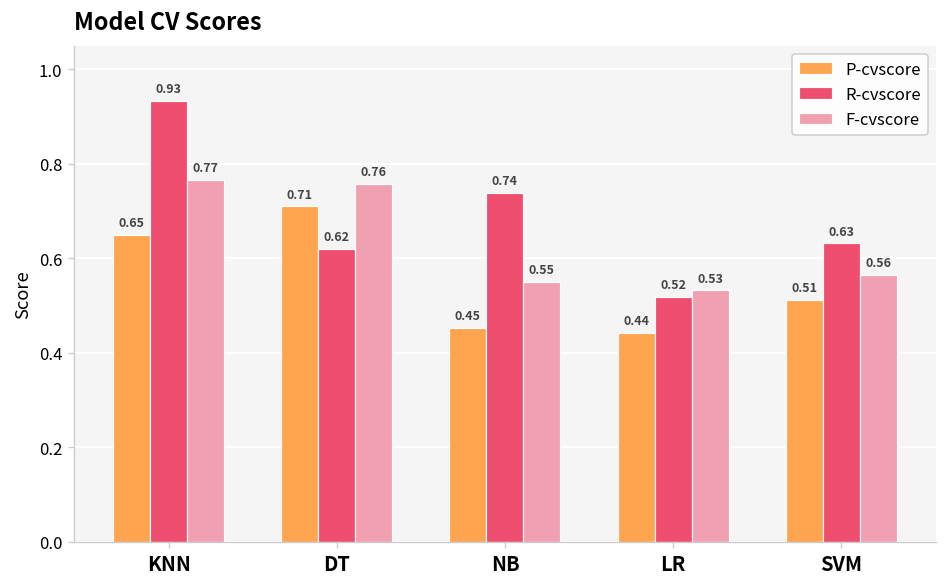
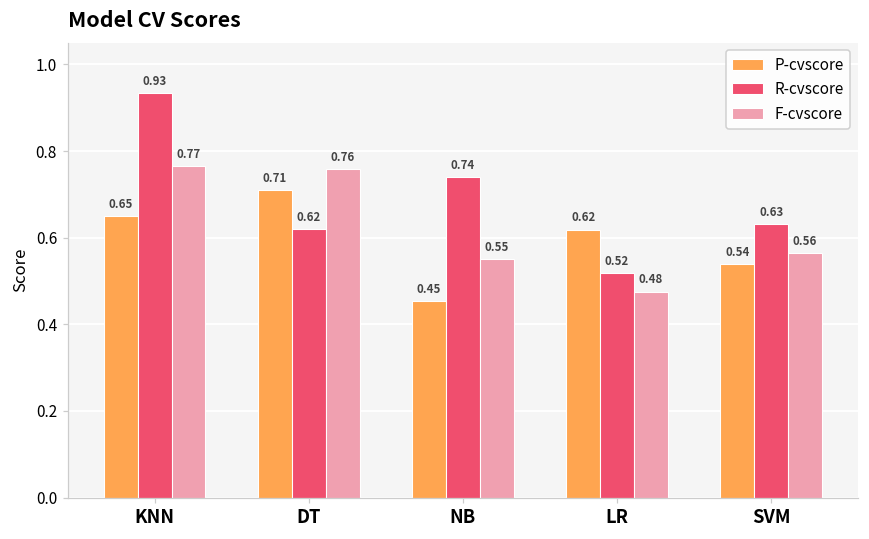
P-cvscore, LR: 0.44 -> 0.62
F-cvscore, LR: 0.53 -> 0.48
P-cvscore, SVM: 0.51 -> 0.54
